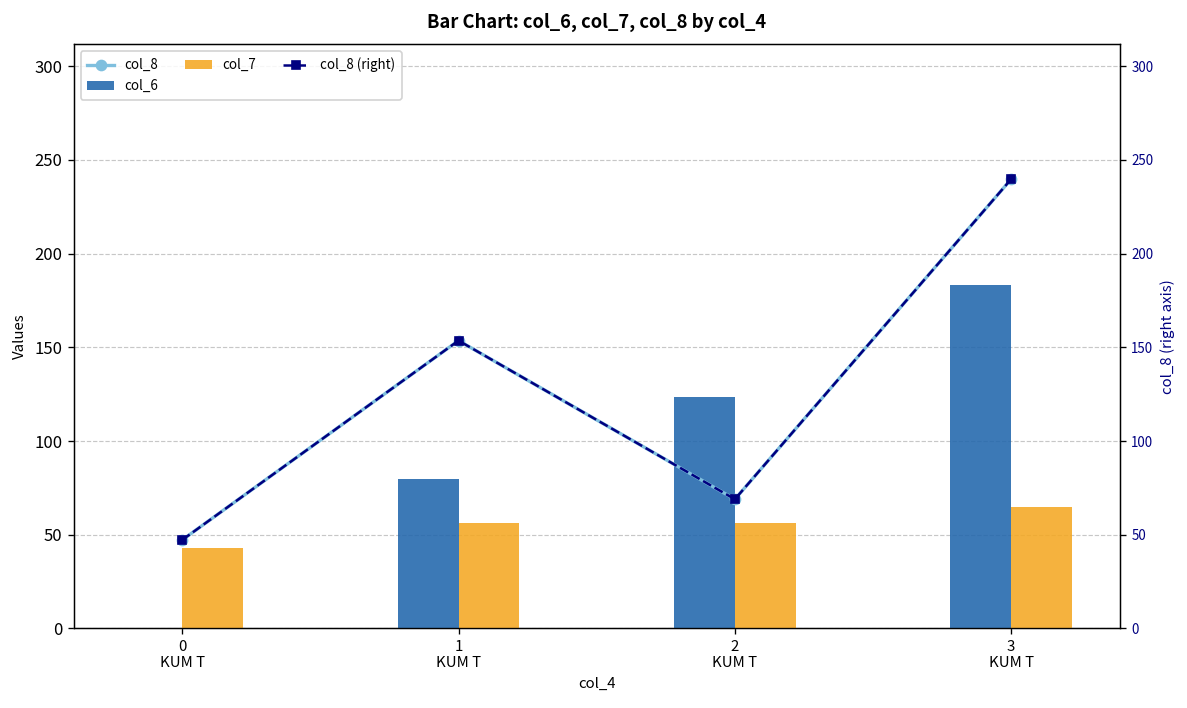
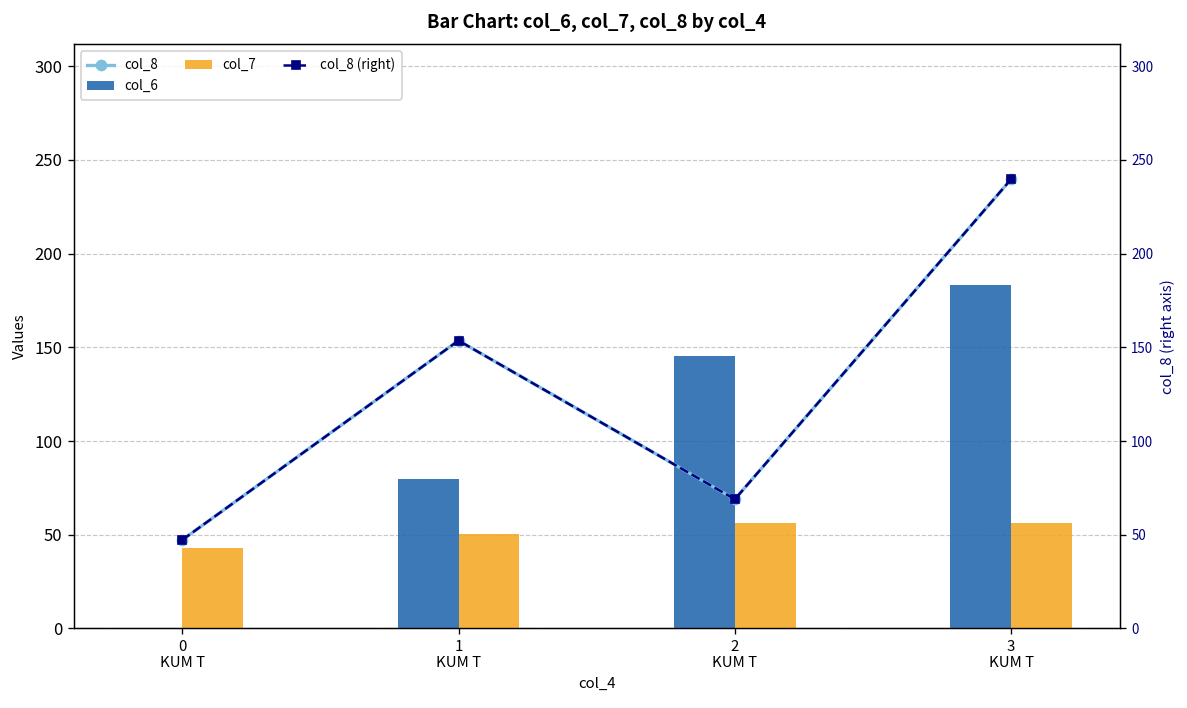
col_7, 1 KUM T: 56 -> 50
col_6, 2 KUM T: 123 -> 146
col_7, 3 KUM T: 65 -> 56
